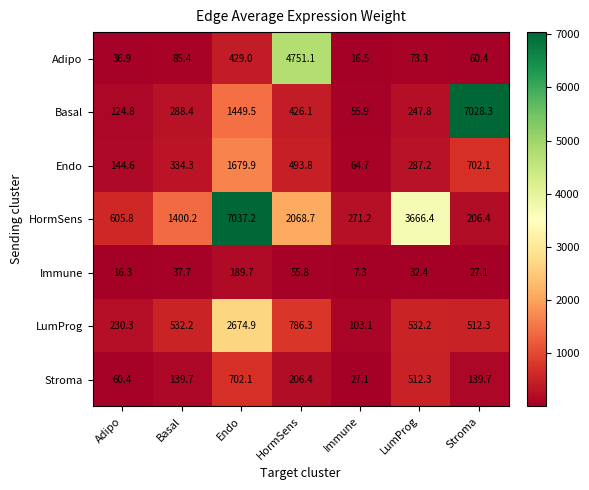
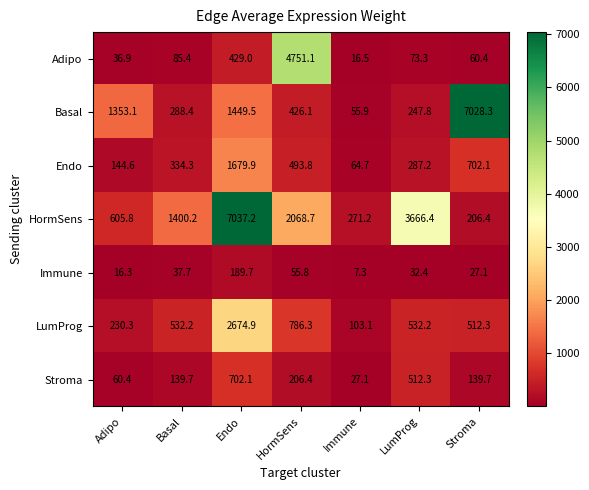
Basal, Adipo: 124.8 -> 1353.1
